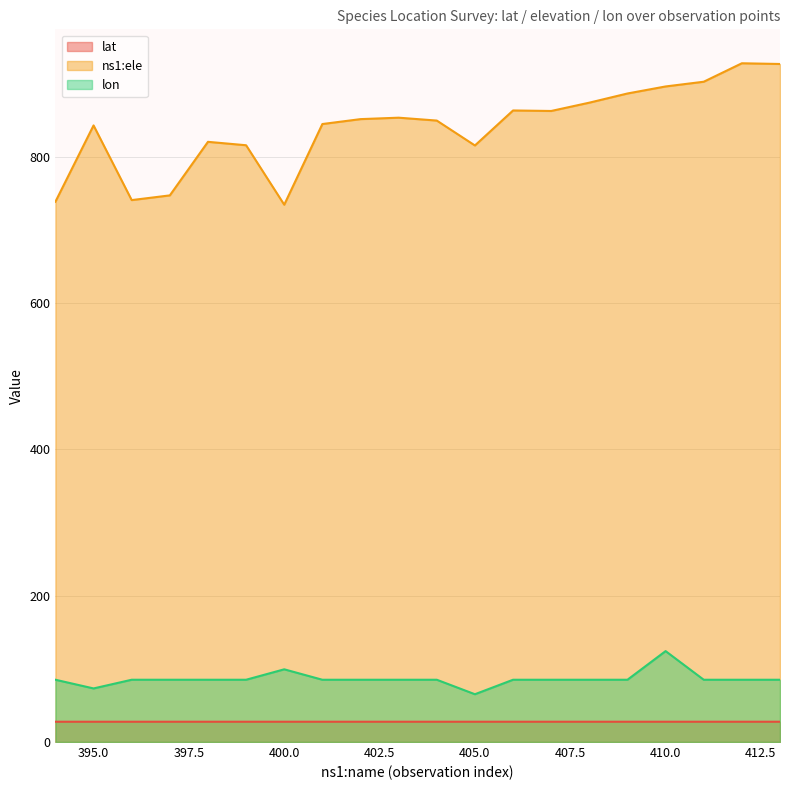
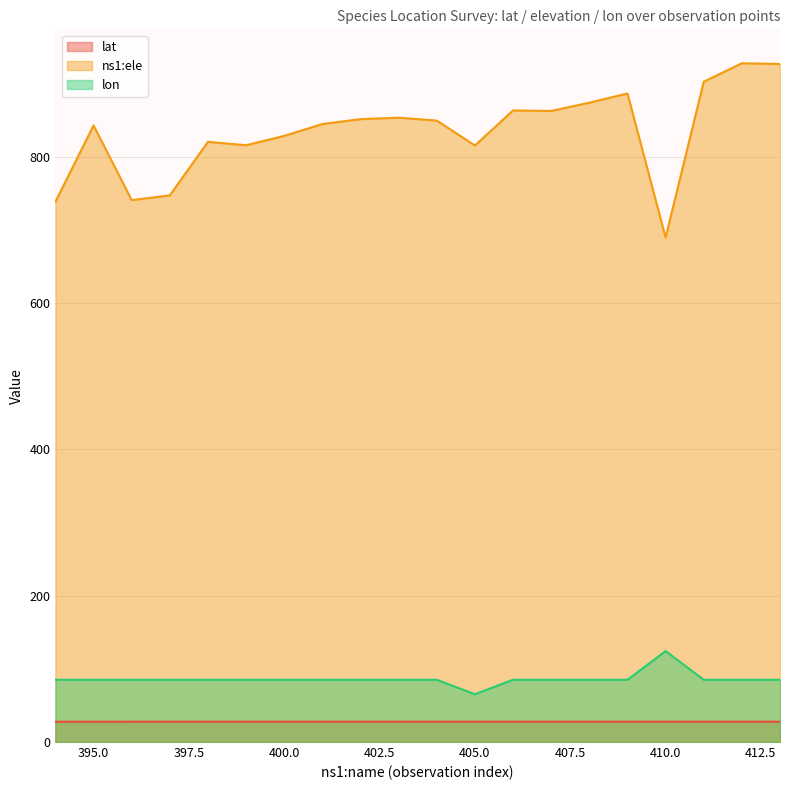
lon, 395.0: 70 -> 90
ns1:ele, 400.0: 730 -> 830
lon, 400.0: 100 -> 90
ns1:ele, 410.0: 900 -> 690
